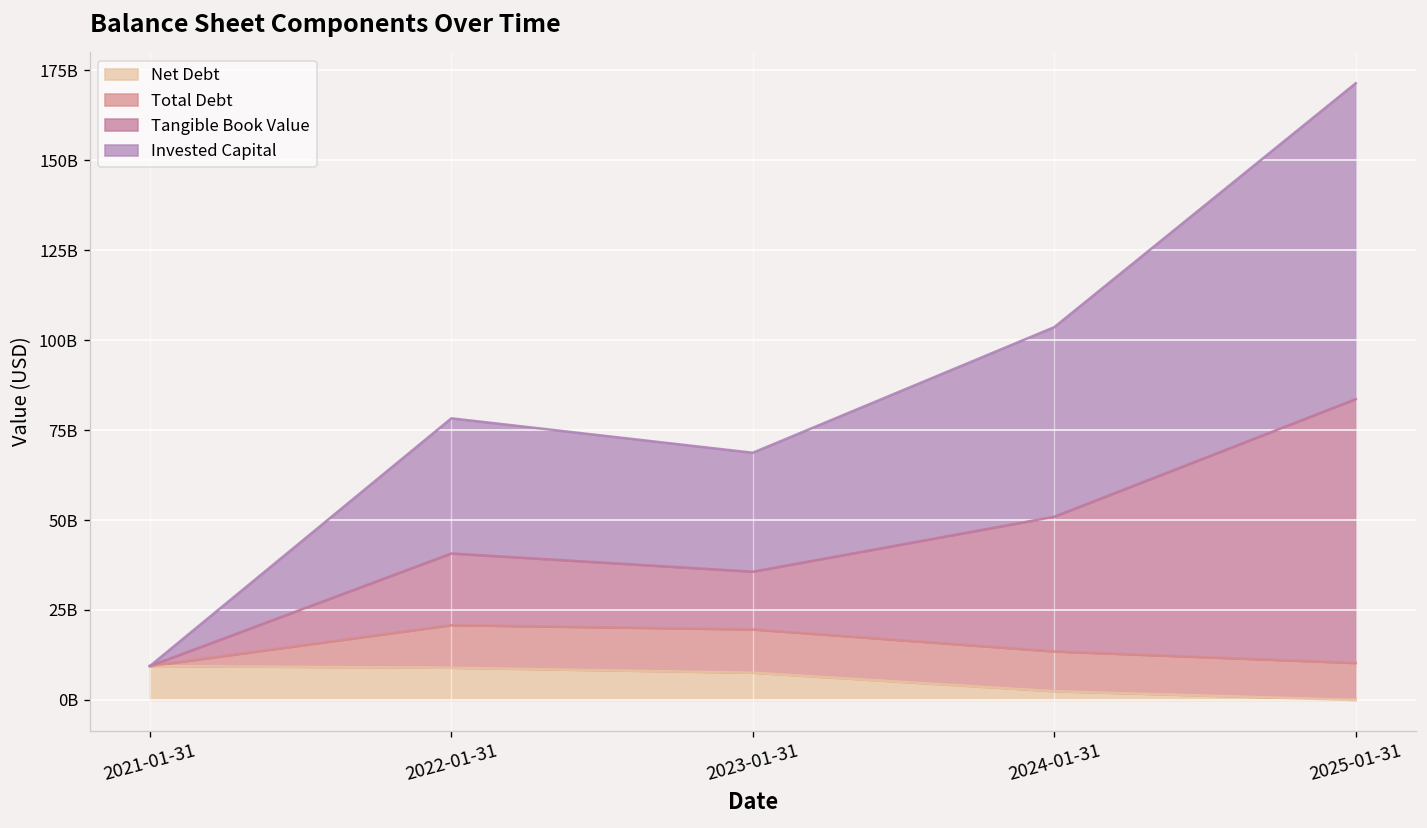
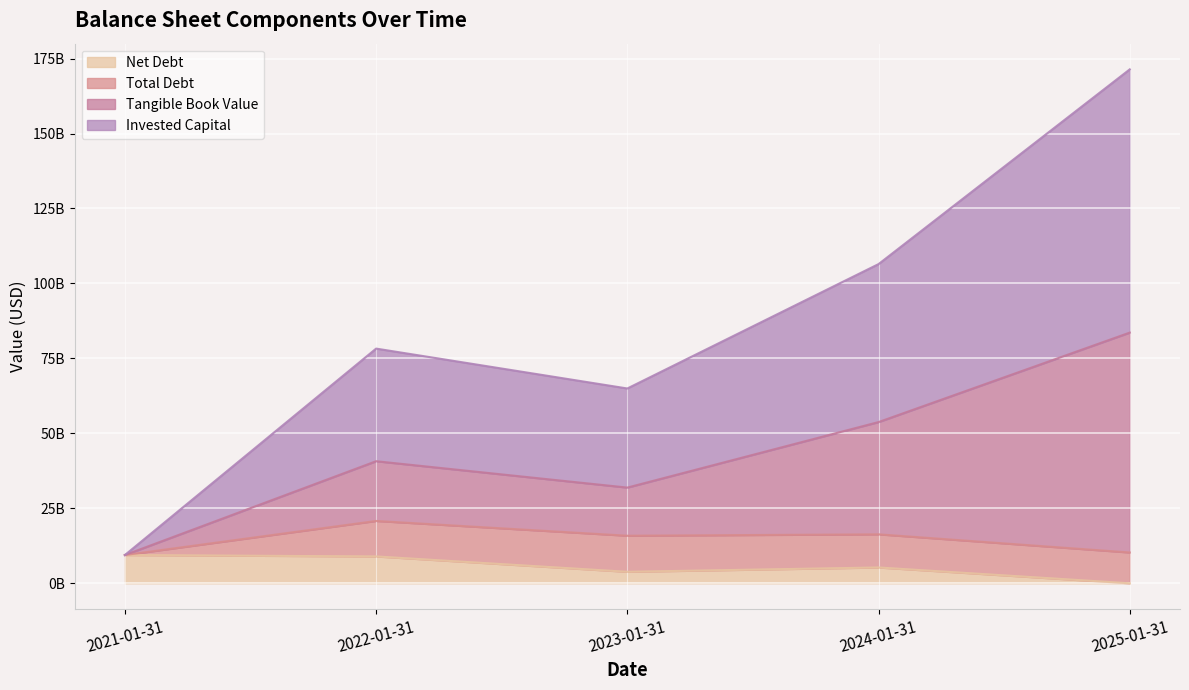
Net Debt, 2023-01-31: 8000000000 -> 4000000000
Net Debt, 2024-01-31: 2000000000 -> 5000000000
